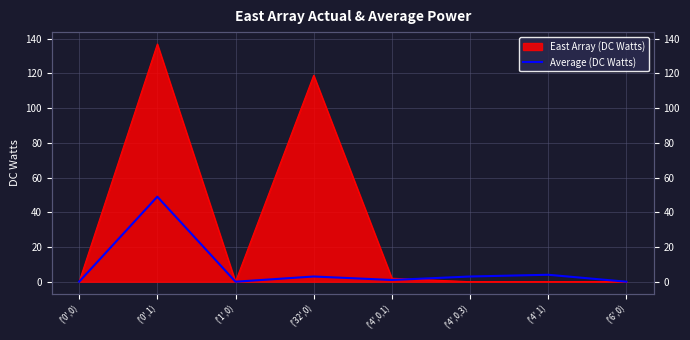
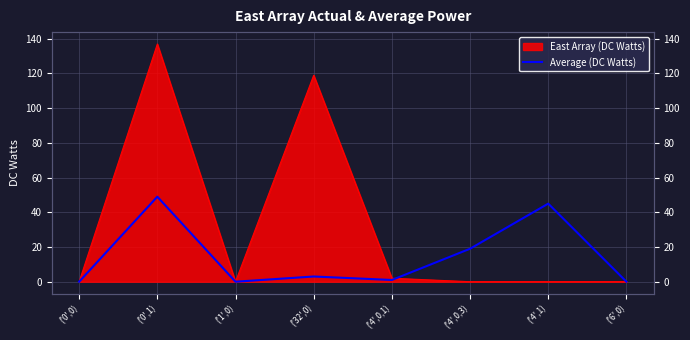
Average (DC Watts), ('4',0,3): 3 -> 19
Average (DC Watts), ('4',1): 4 -> 45
